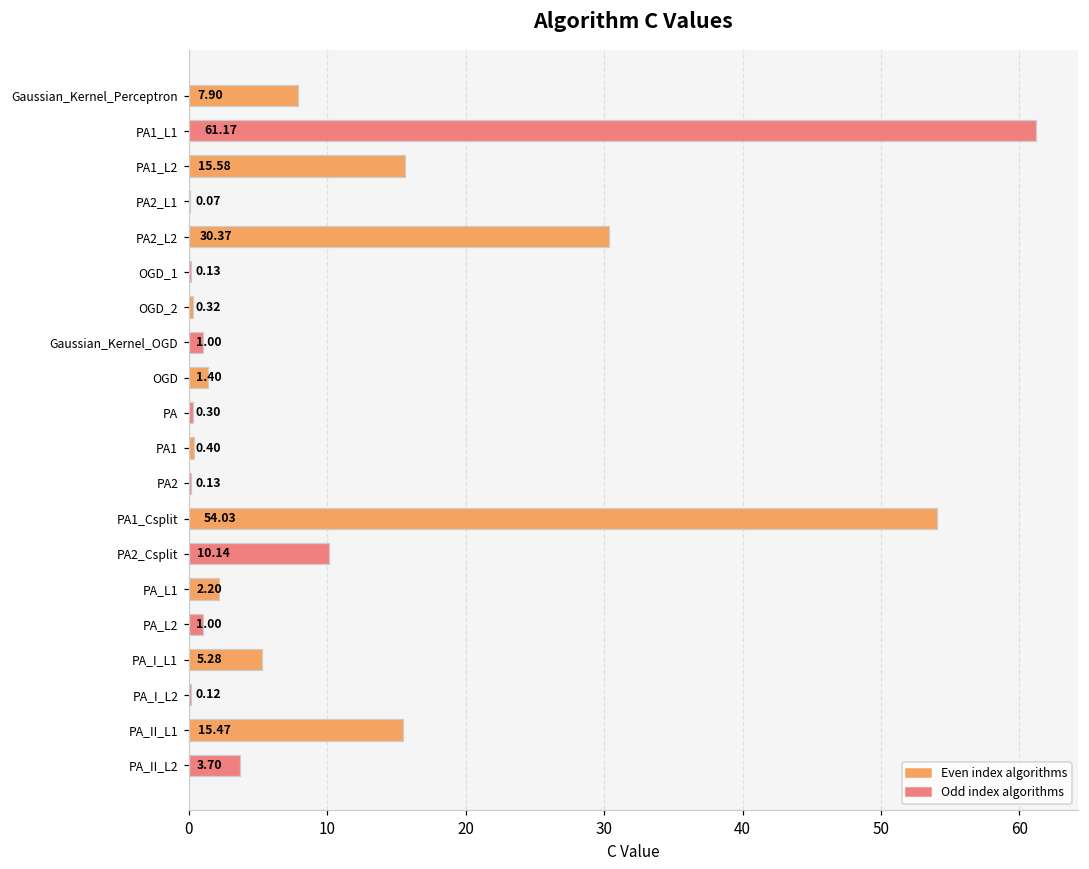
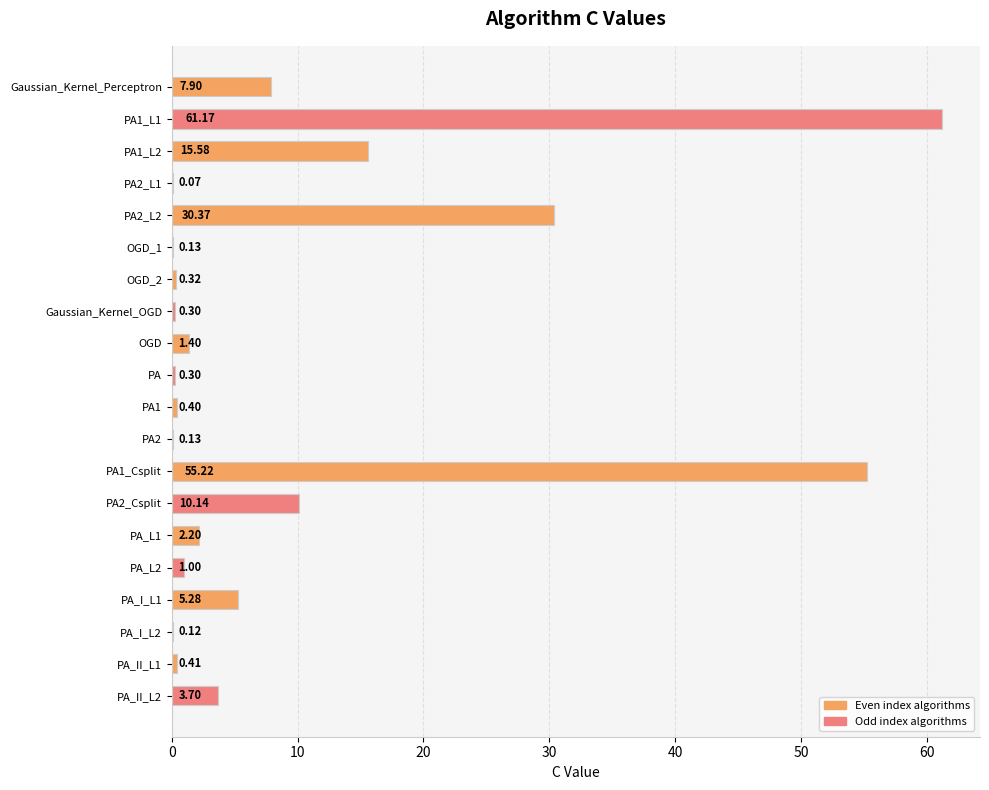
Gaussian_Kernel_OGD: 1.00 -> 0.30
PA1_Csplit: 54.03 -> 55.22
PA_II_L1: 15.47 -> 0.41
